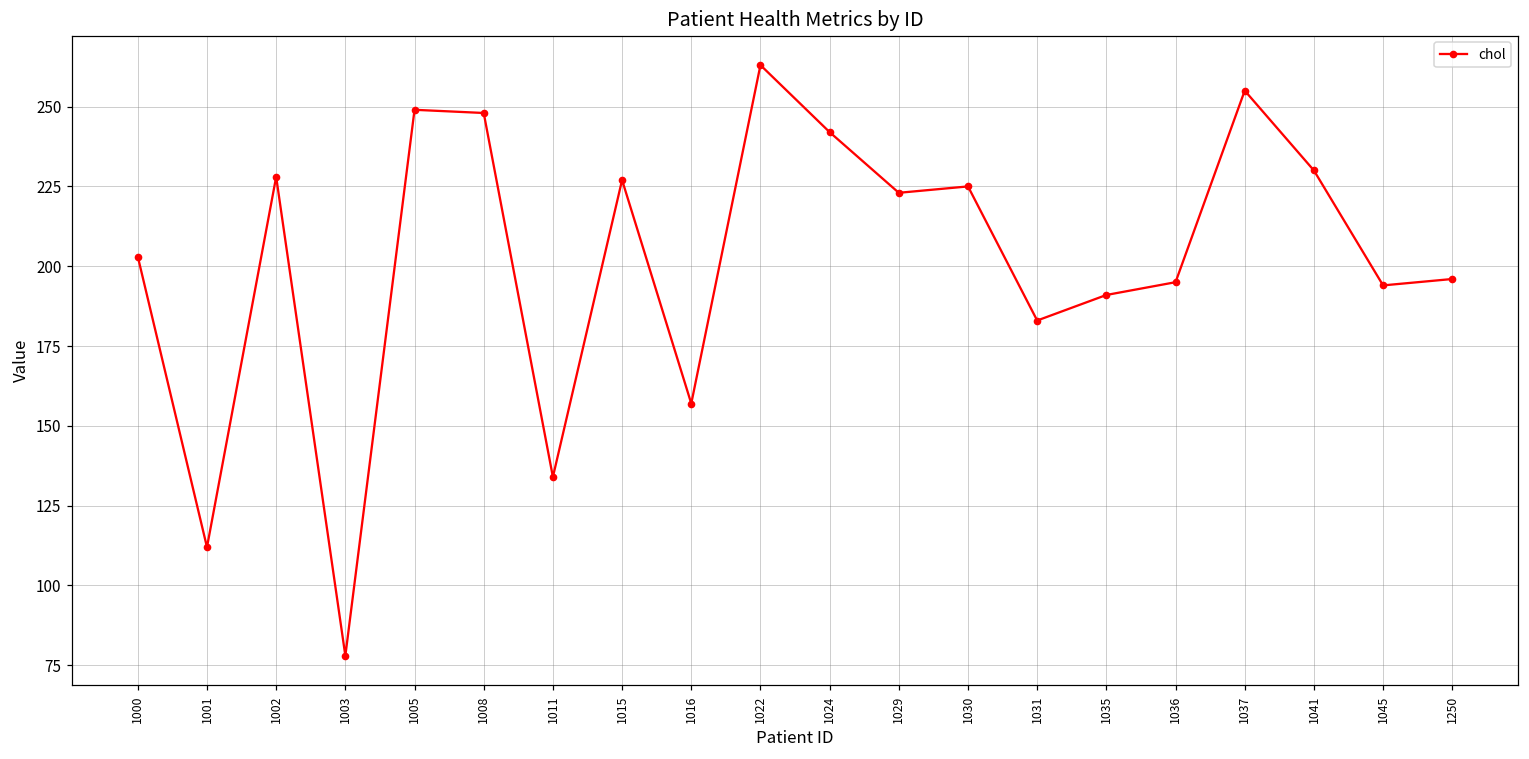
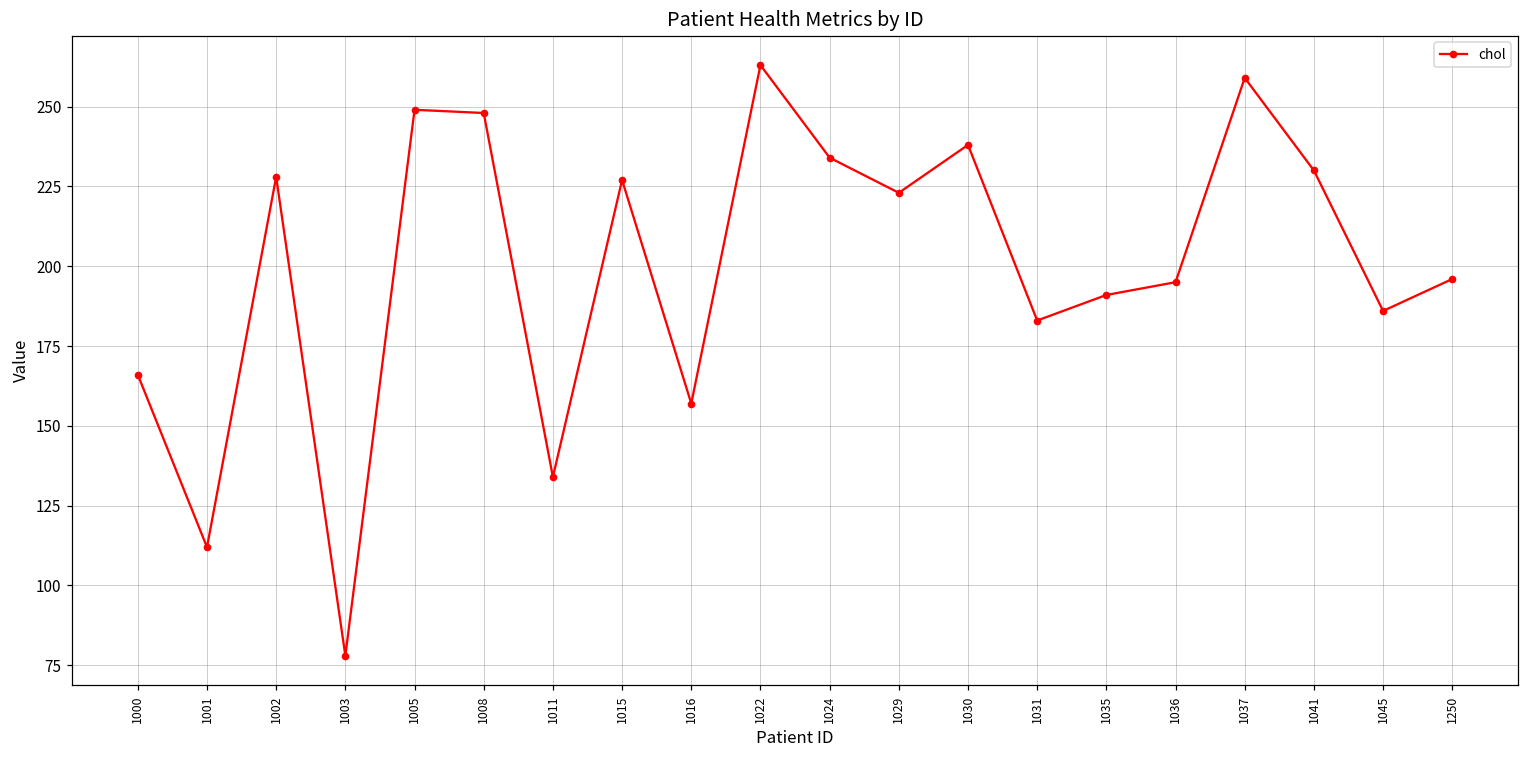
1000: 203 -> 166
1024: 242 -> 234
1030: 225 -> 238
1037: 255 -> 259
1045: 194 -> 186
